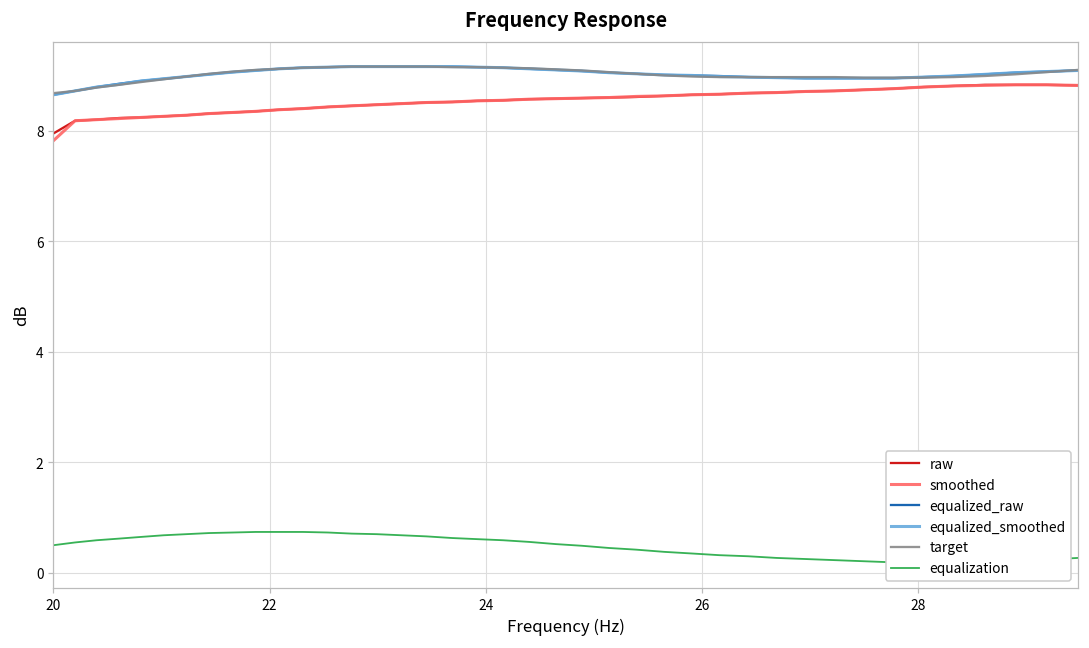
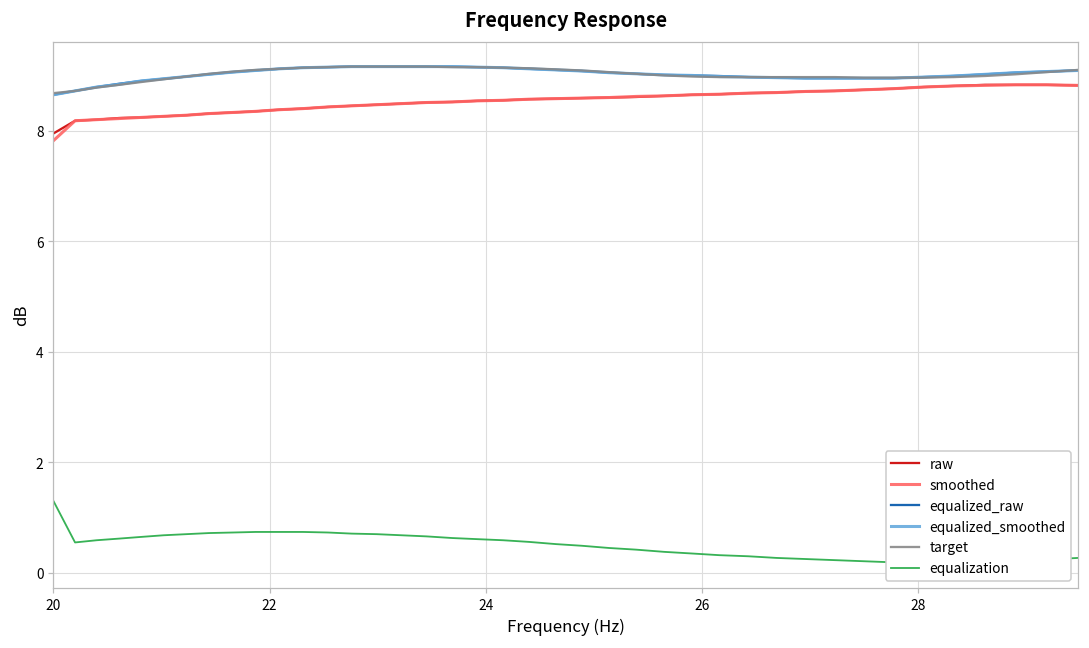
equalization, 20: 0.5 -> 1.3
